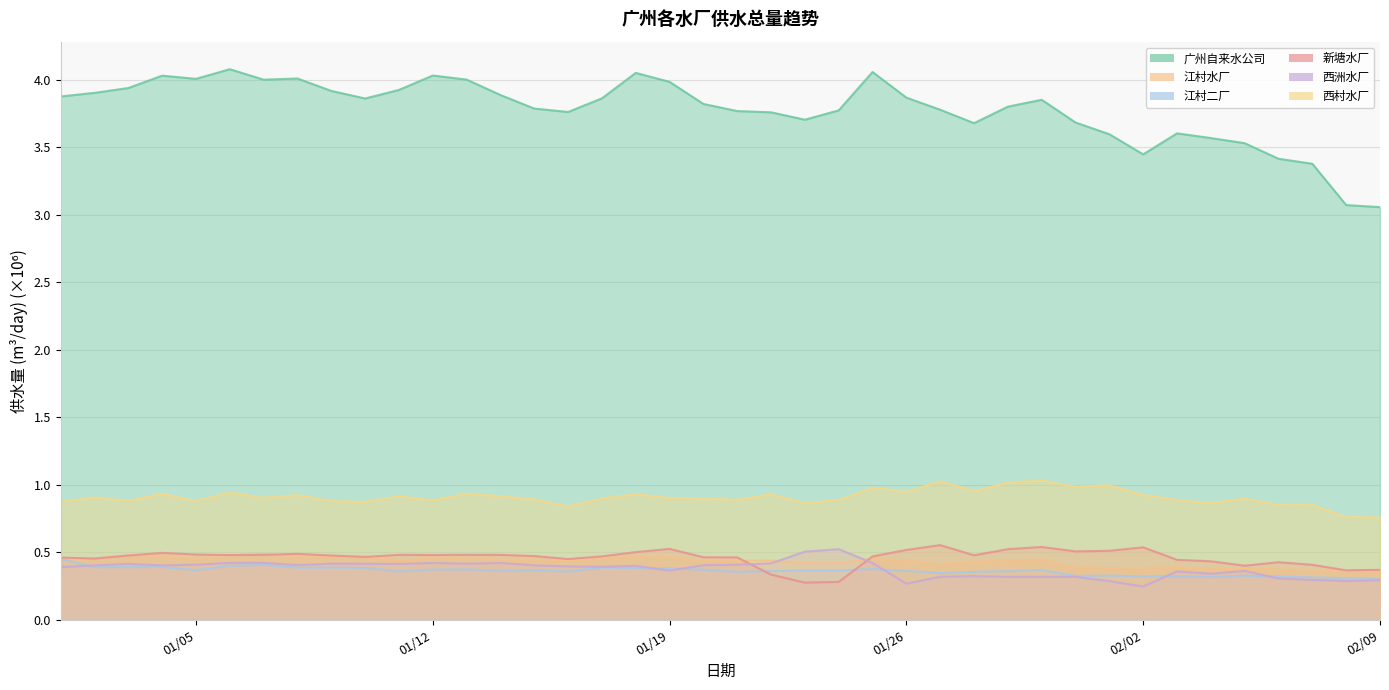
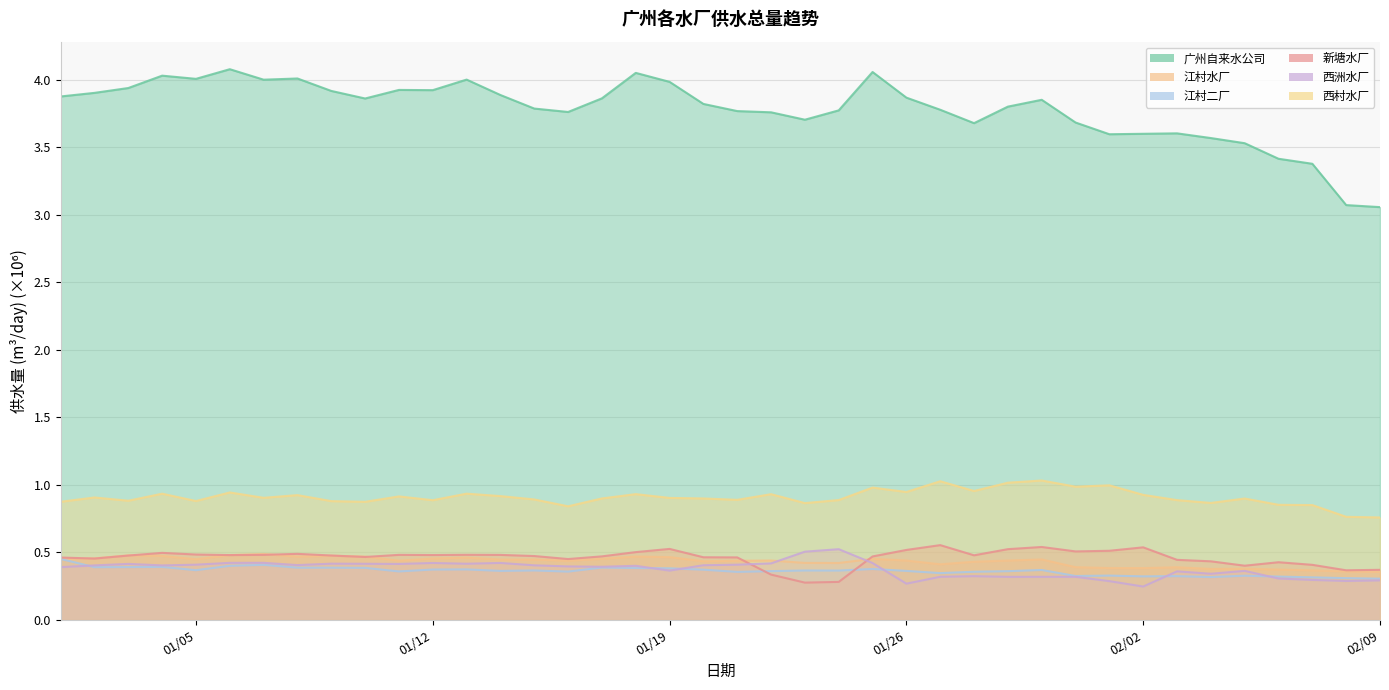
广州自来水公司, 01/12: 4.03 -> 3.92
广州自来水公司, 02/02: 3.45 -> 3.60
